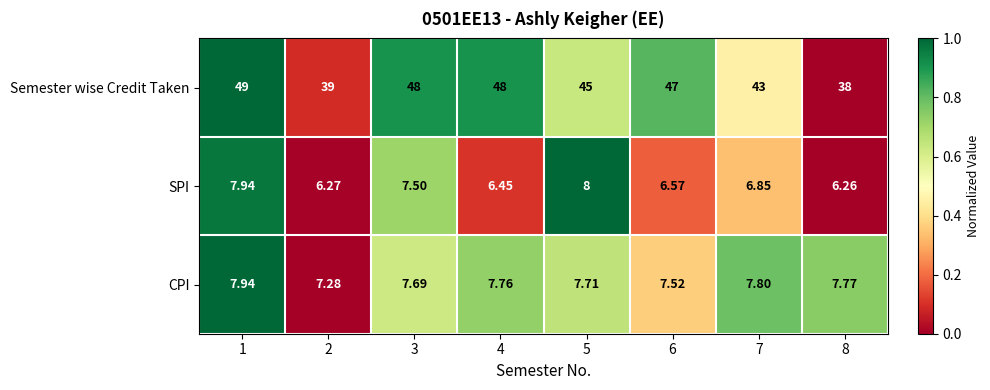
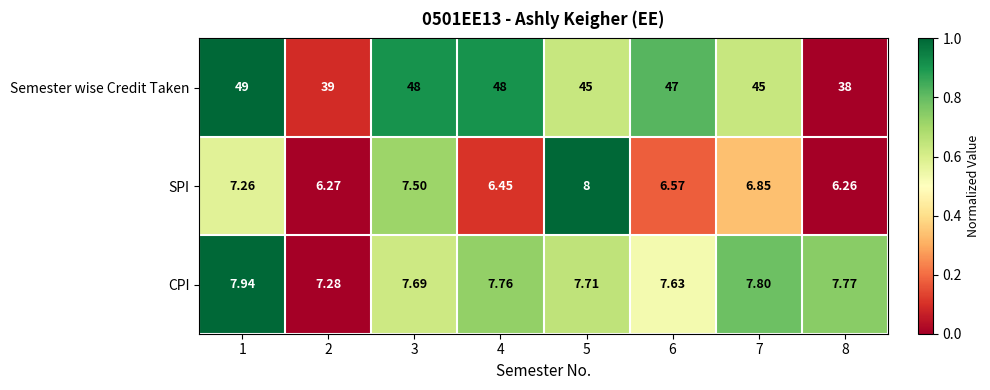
Semester wise Credit Taken, 7: 43 -> 45
SPI, 1: 7.94 -> 7.26
CPI, 6: 7.52 -> 7.63
